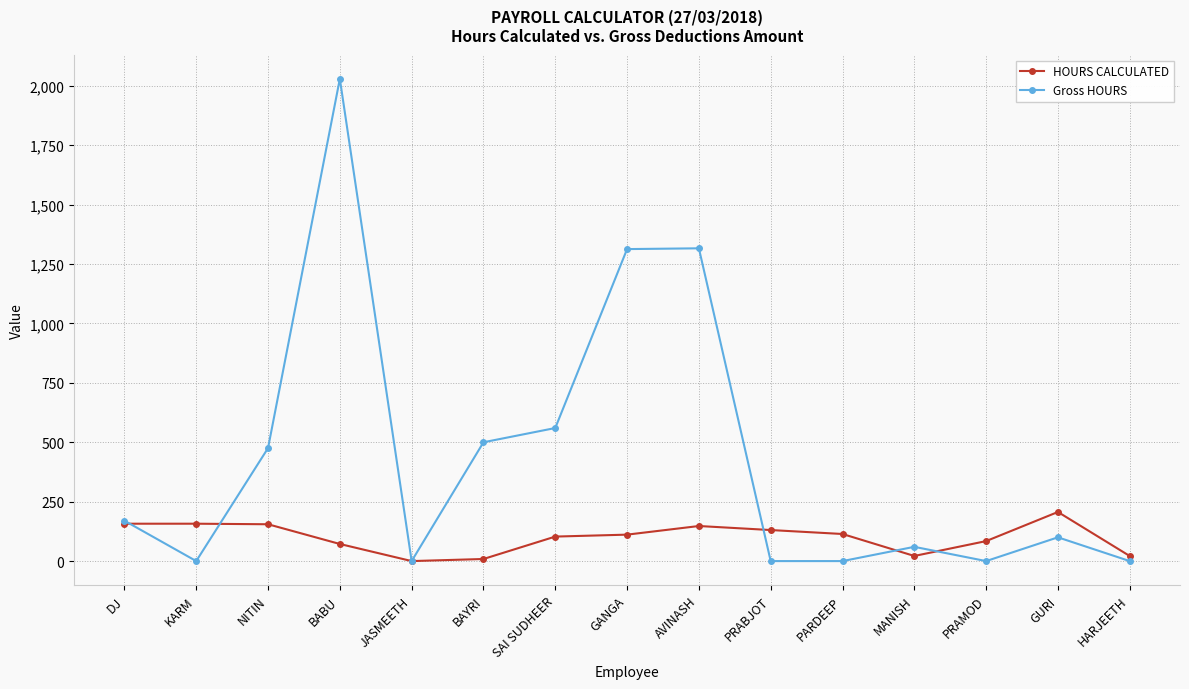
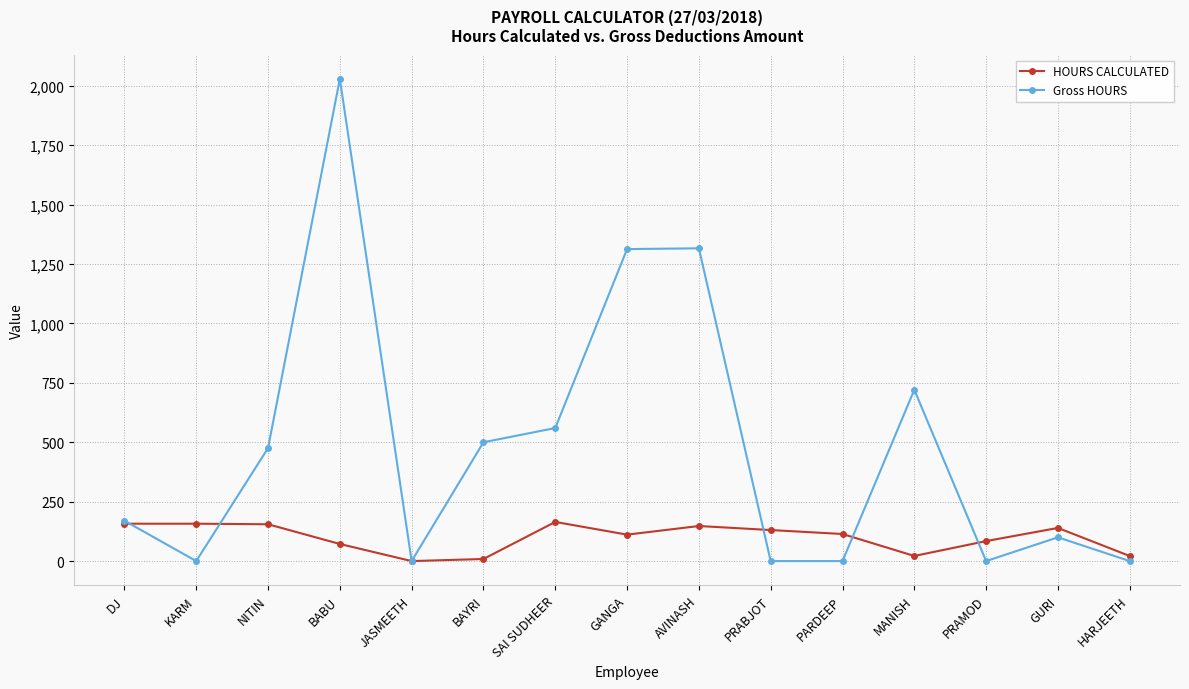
HOURS CALCULATED, SAI SUDHEER: 100 -> 160
Gross HOURS, MANISH: 60 -> 720
HOURS CALCULATED, GURI: 210 -> 140
